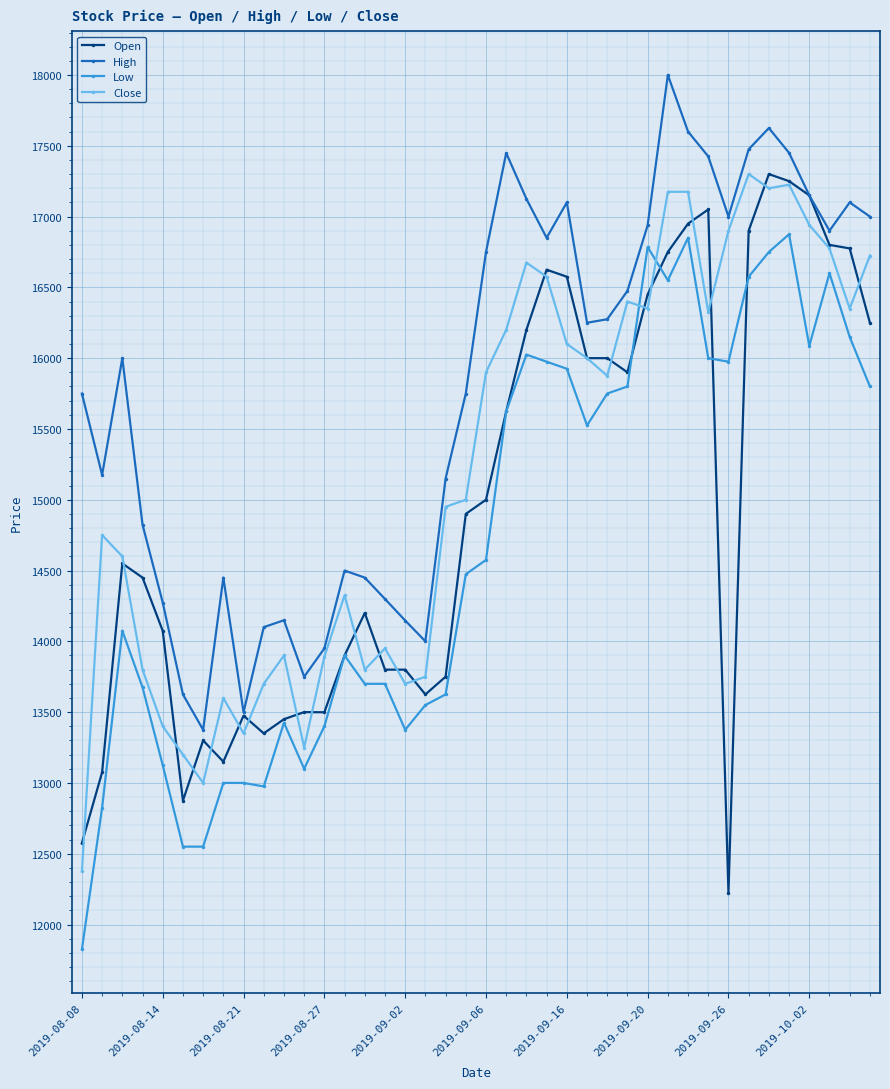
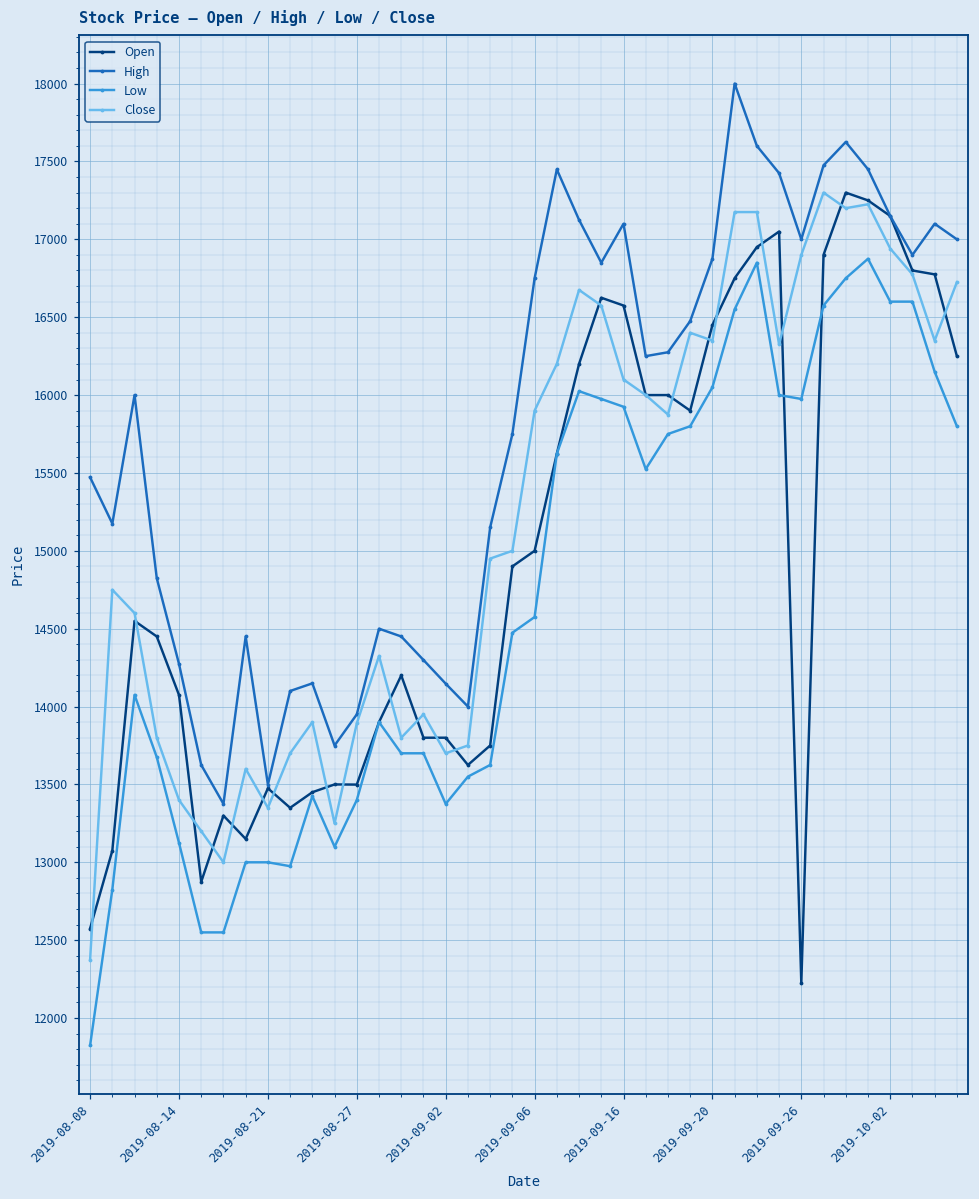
High, 2019-08-08: 15750 -> 15470
High, 2019-09-20: 16940 -> 16880
Low, 2019-09-20: 16790 -> 16050
Low, 2019-10-02: 16090 -> 16600
